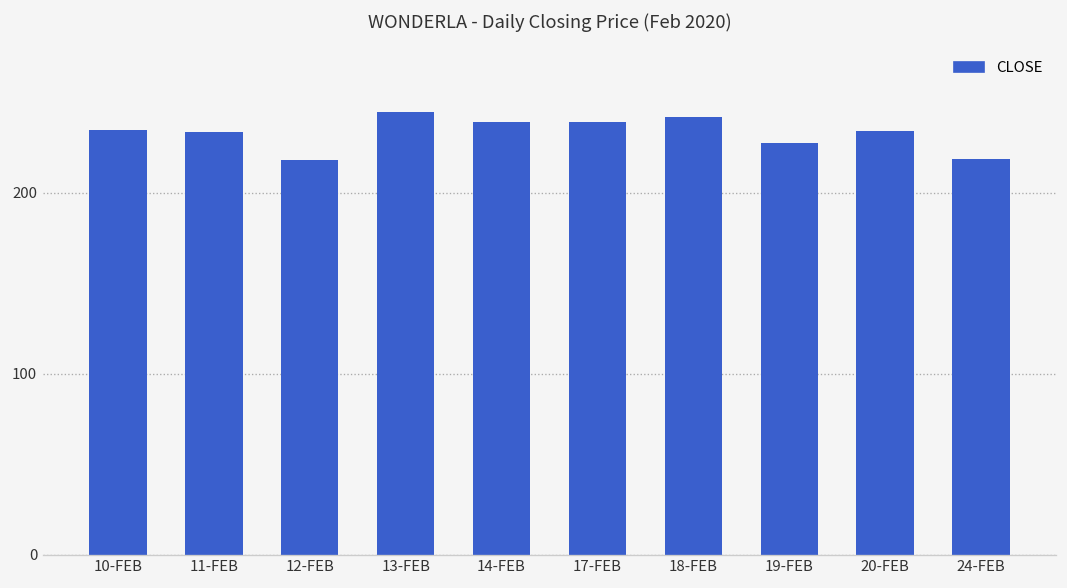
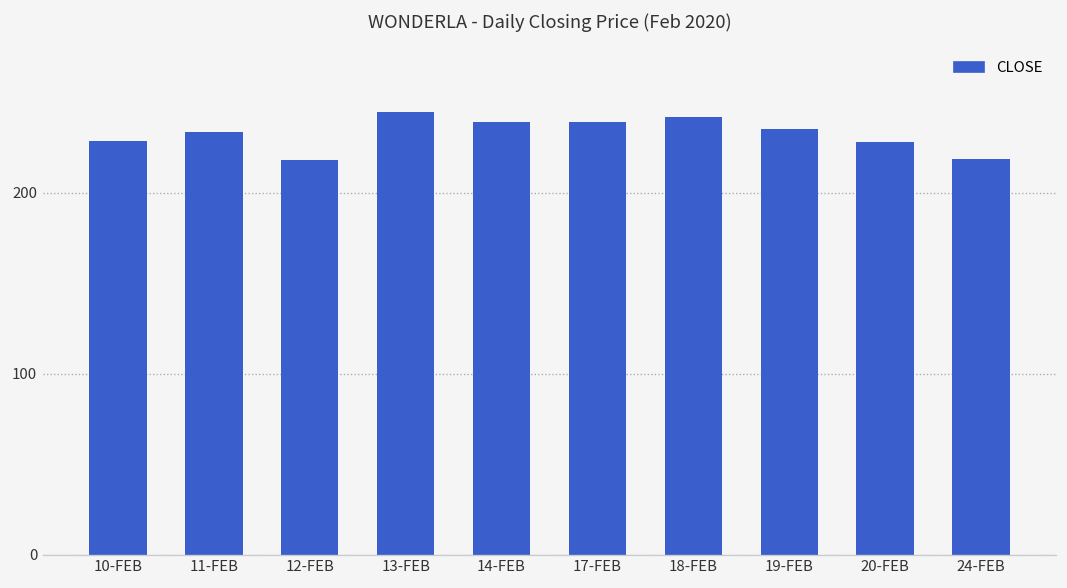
10-FEB: 234 -> 228
19-FEB: 227 -> 235
20-FEB: 234 -> 228
